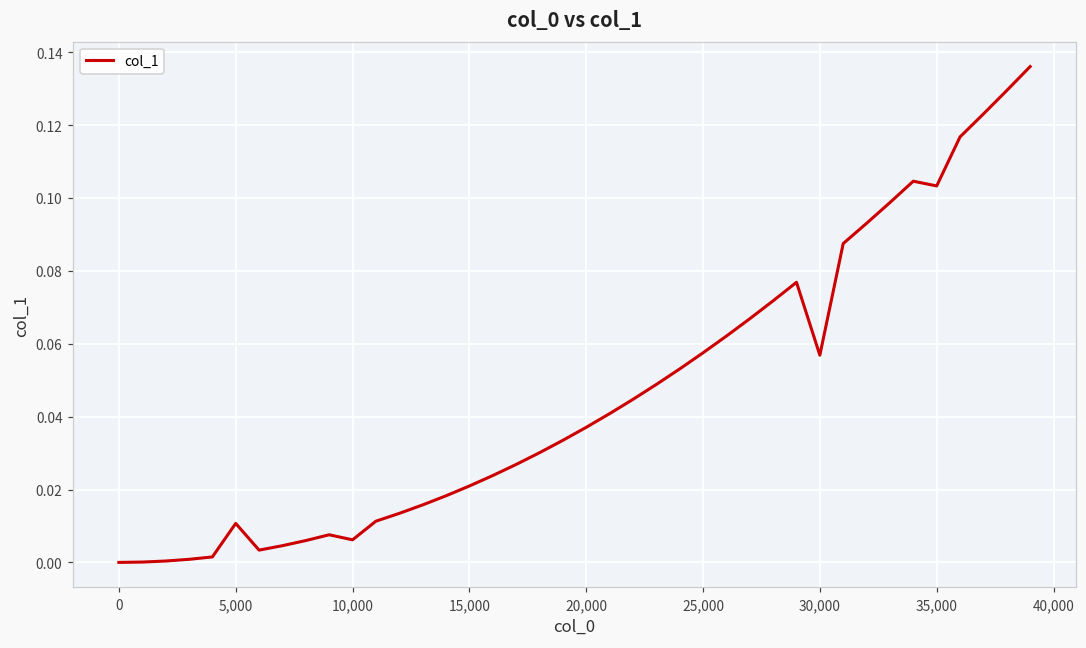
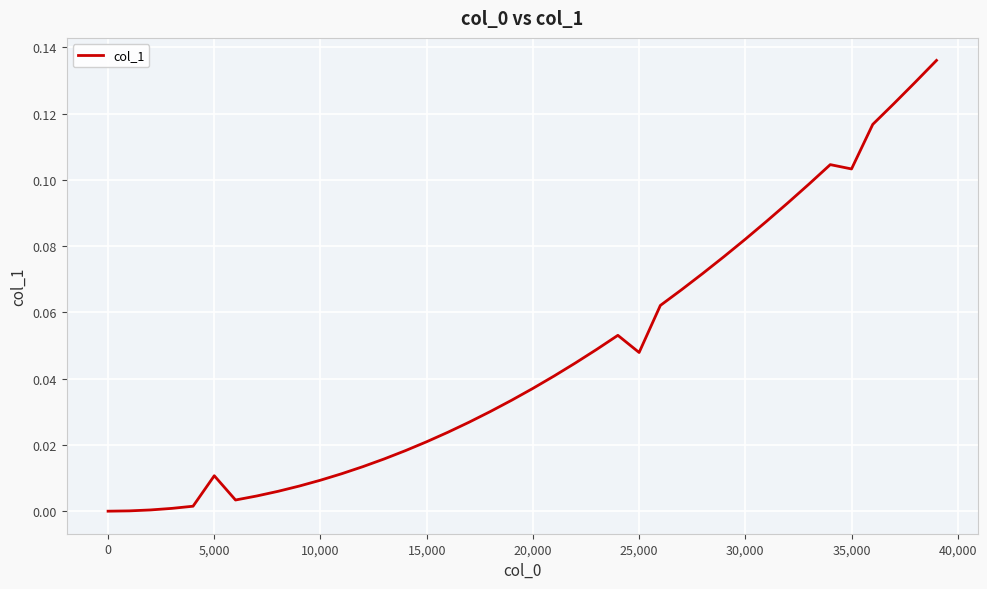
10,000: 0.006 -> 0.009
25,000: 0.058 -> 0.048
30,000: 0.057 -> 0.082
